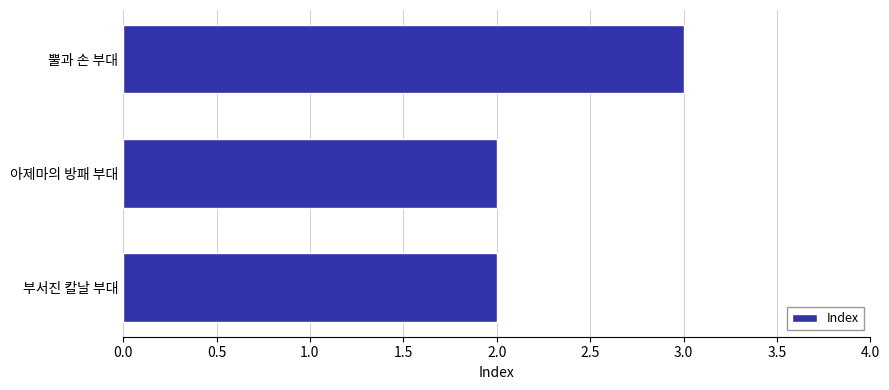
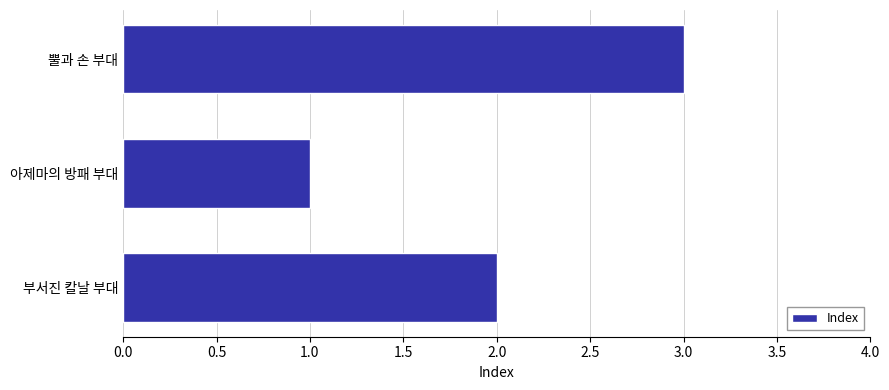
아제마의 방패 부대: 2 -> 1
